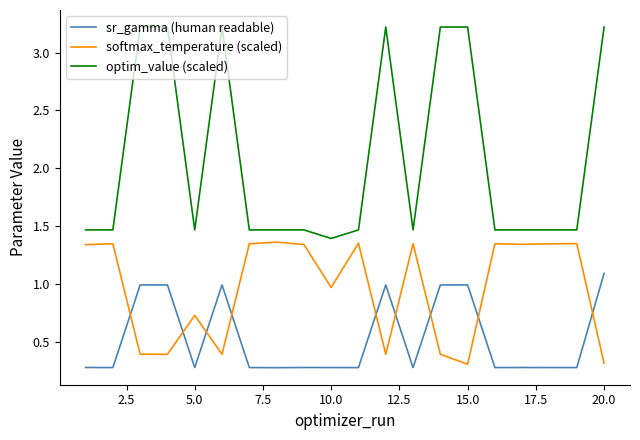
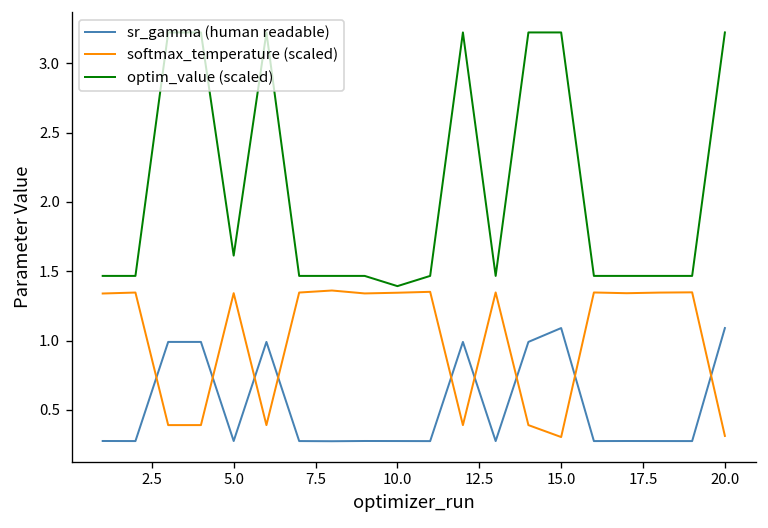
softmax_temperature (scaled), 5.0: 0.73 -> 1.34
optim_value (scaled), 5.0: 1.47 -> 1.61
softmax_temperature (scaled), 10.0: 0.97 -> 1.34
sr_gamma (human readable), 15.0: 0.99 -> 1.09
